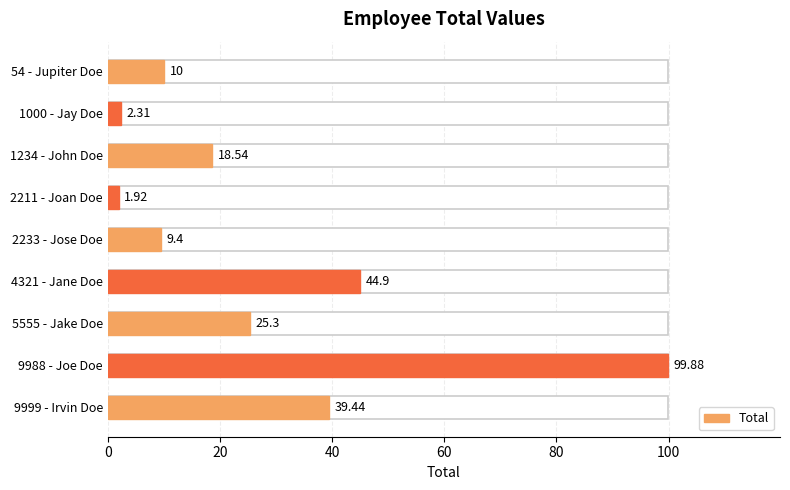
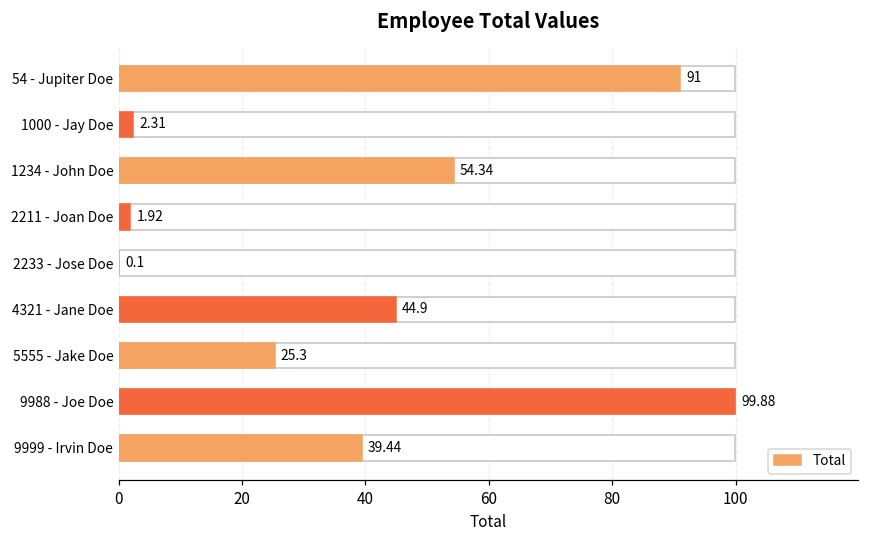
Total, 54 - Jupiter Doe: 10 -> 91
Total, 1234 - John Doe: 18.54 -> 54.34
Total, 2233 - Jose Doe: 9.4 -> 0.1
